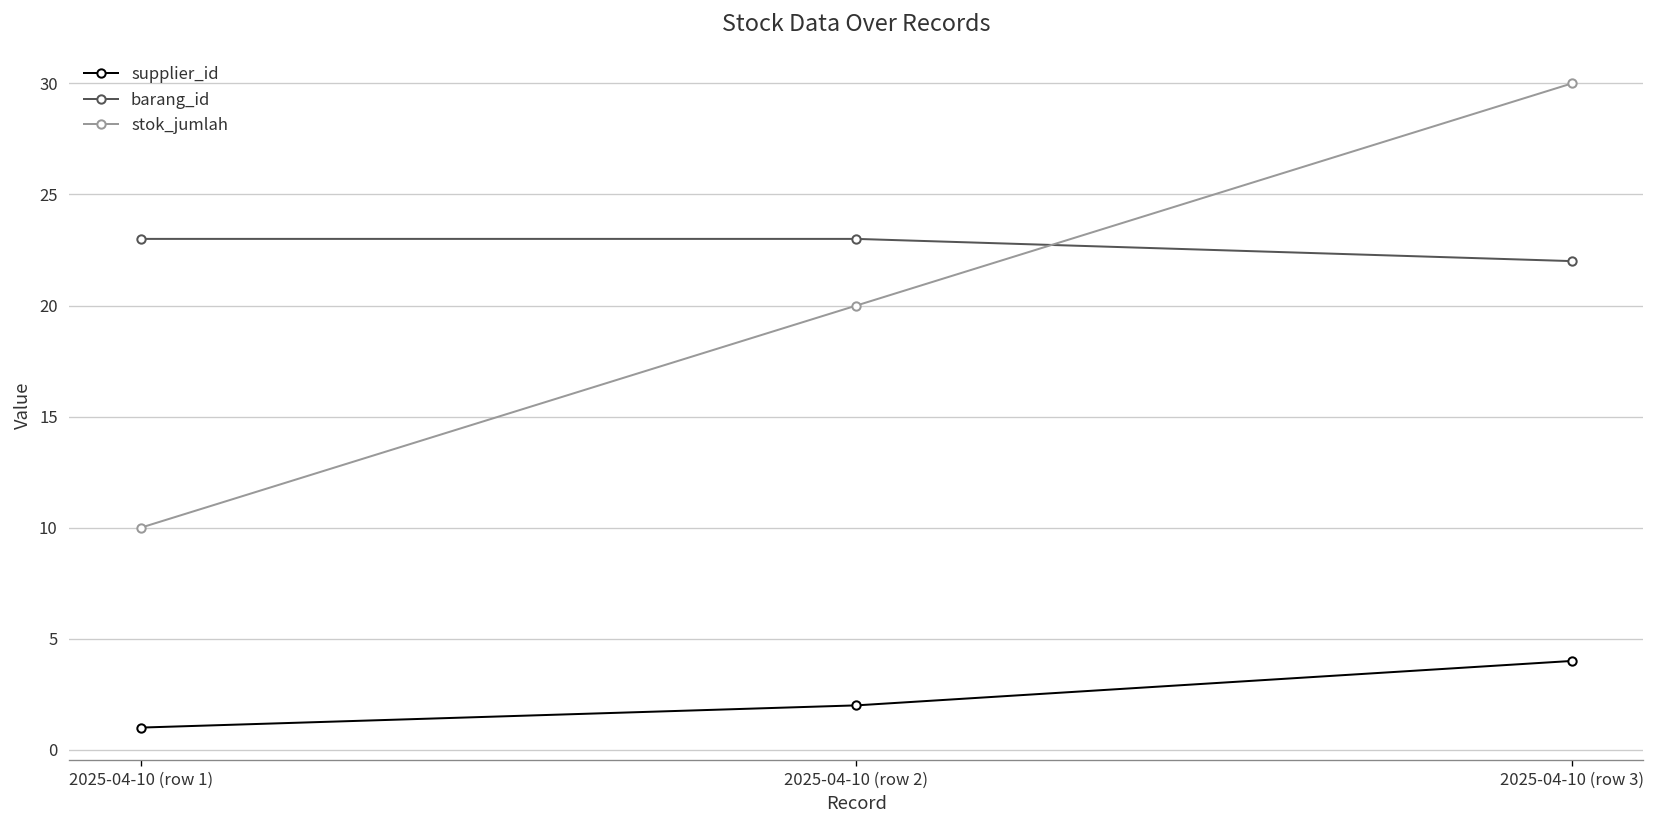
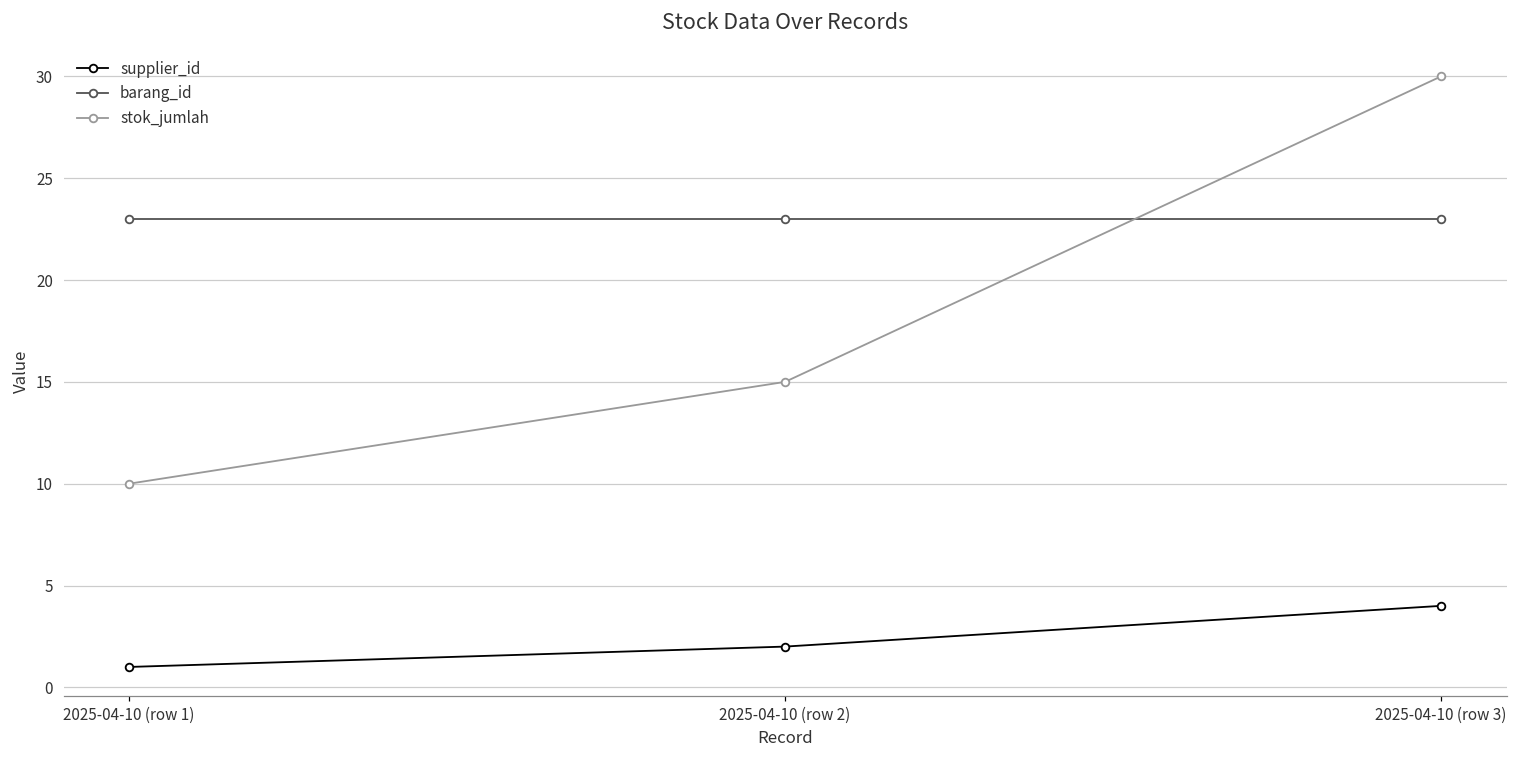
stok_jumlah, 2025-04-10 (row 2): 20 -> 15
barang_id, 2025-04-10 (row 3): 22 -> 23
